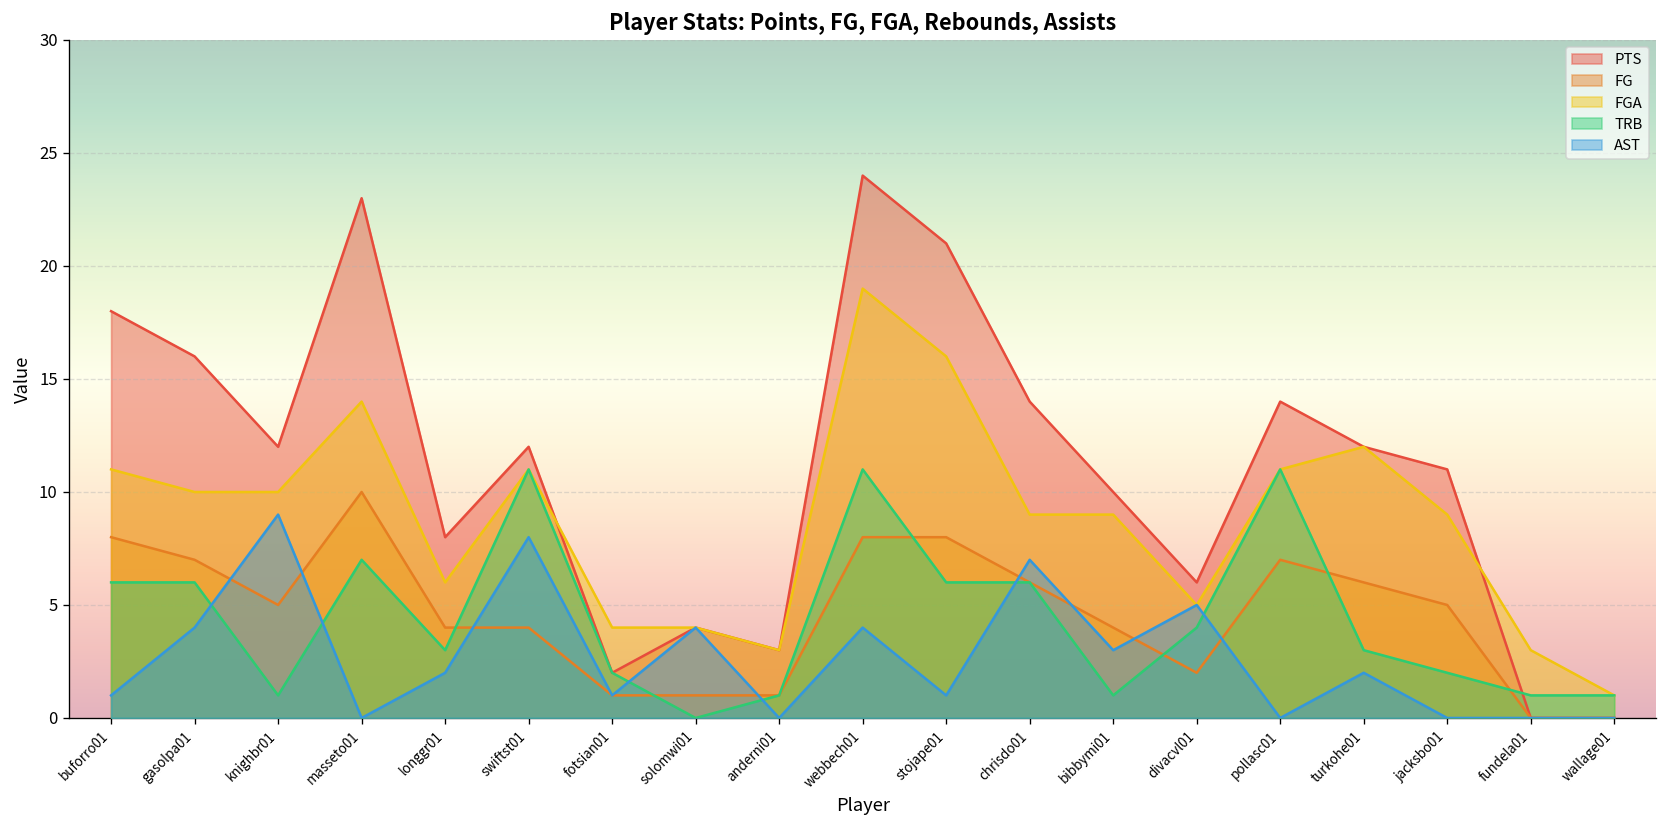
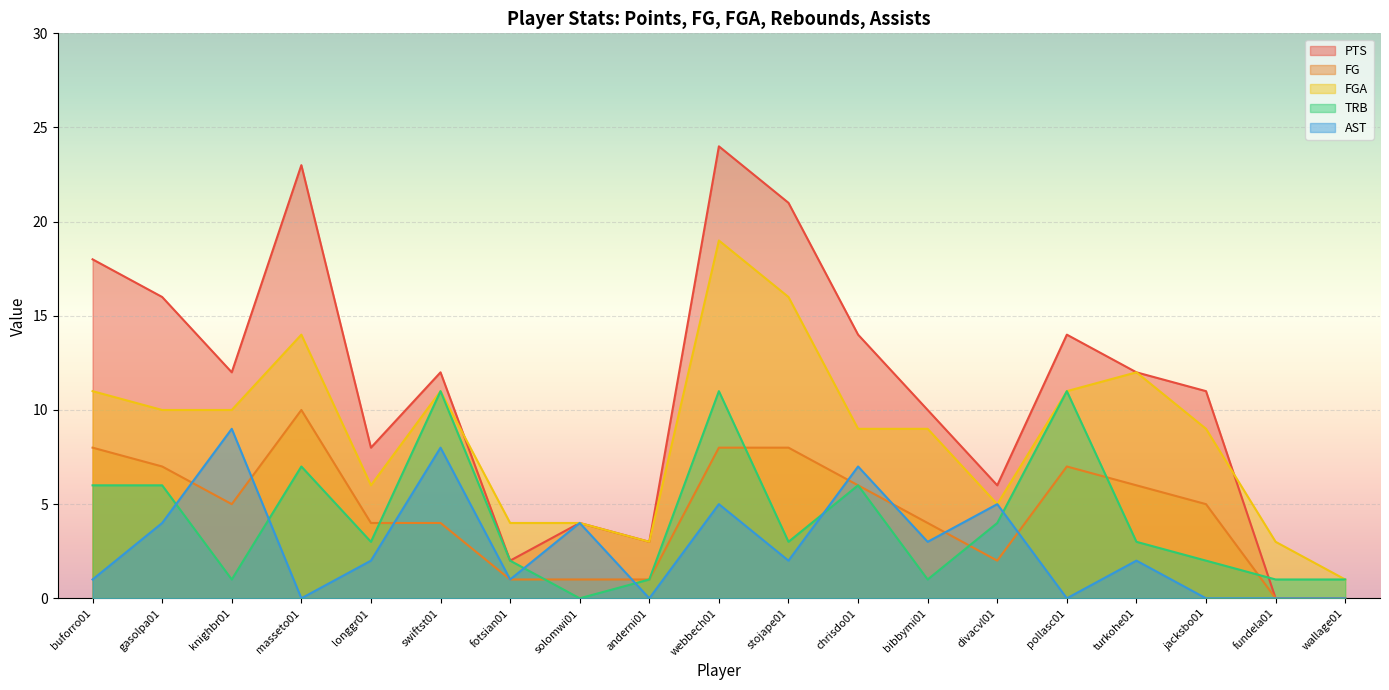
AST, webbech01: 4 -> 5
TRB, stojape01: 6 -> 3
AST, stojape01: 1 -> 2
